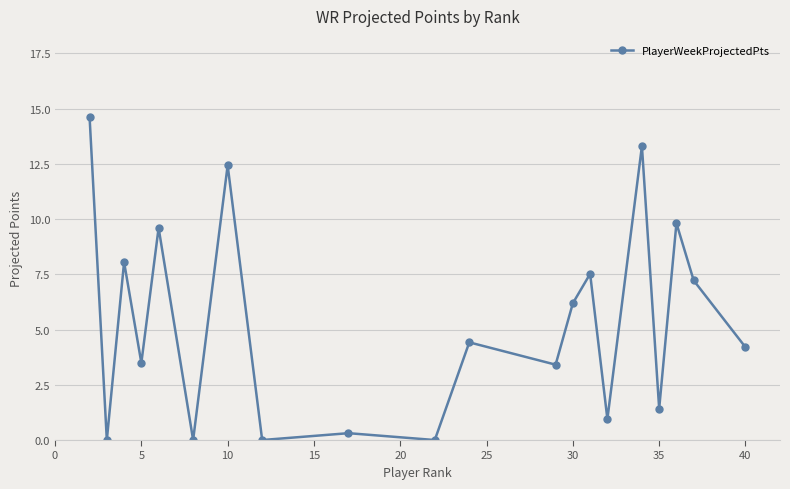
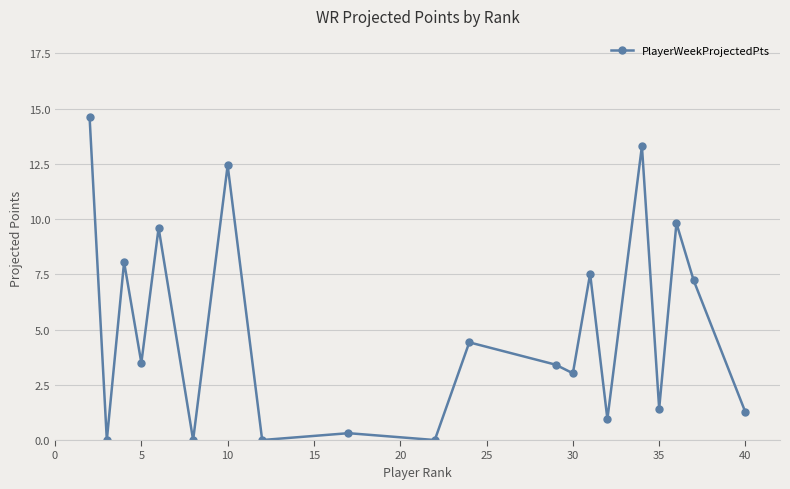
30: 6.2 -> 3.0
40: 4.2 -> 1.3
